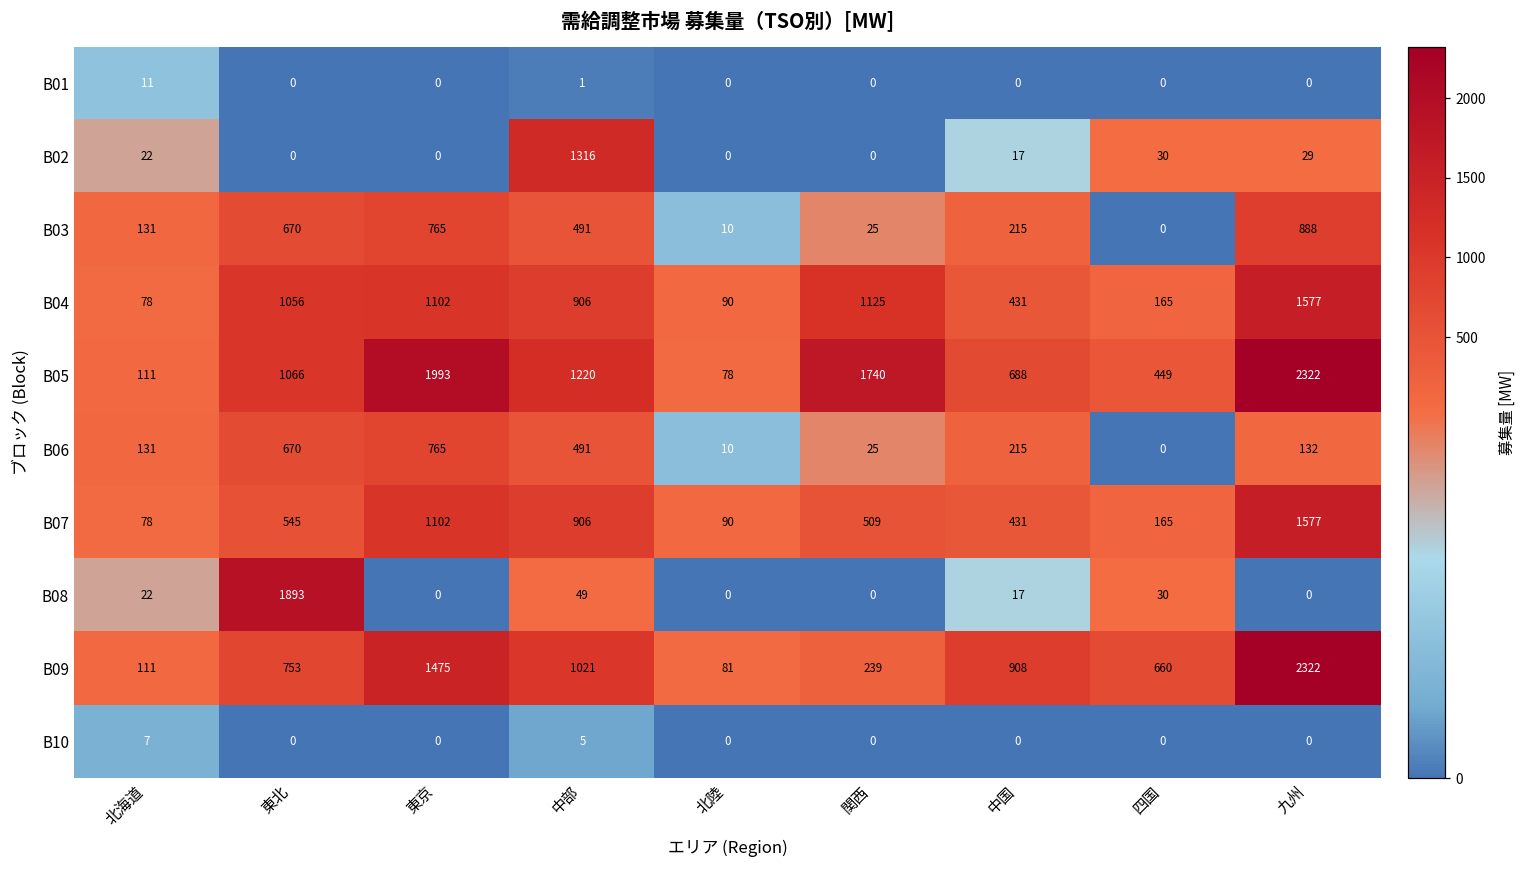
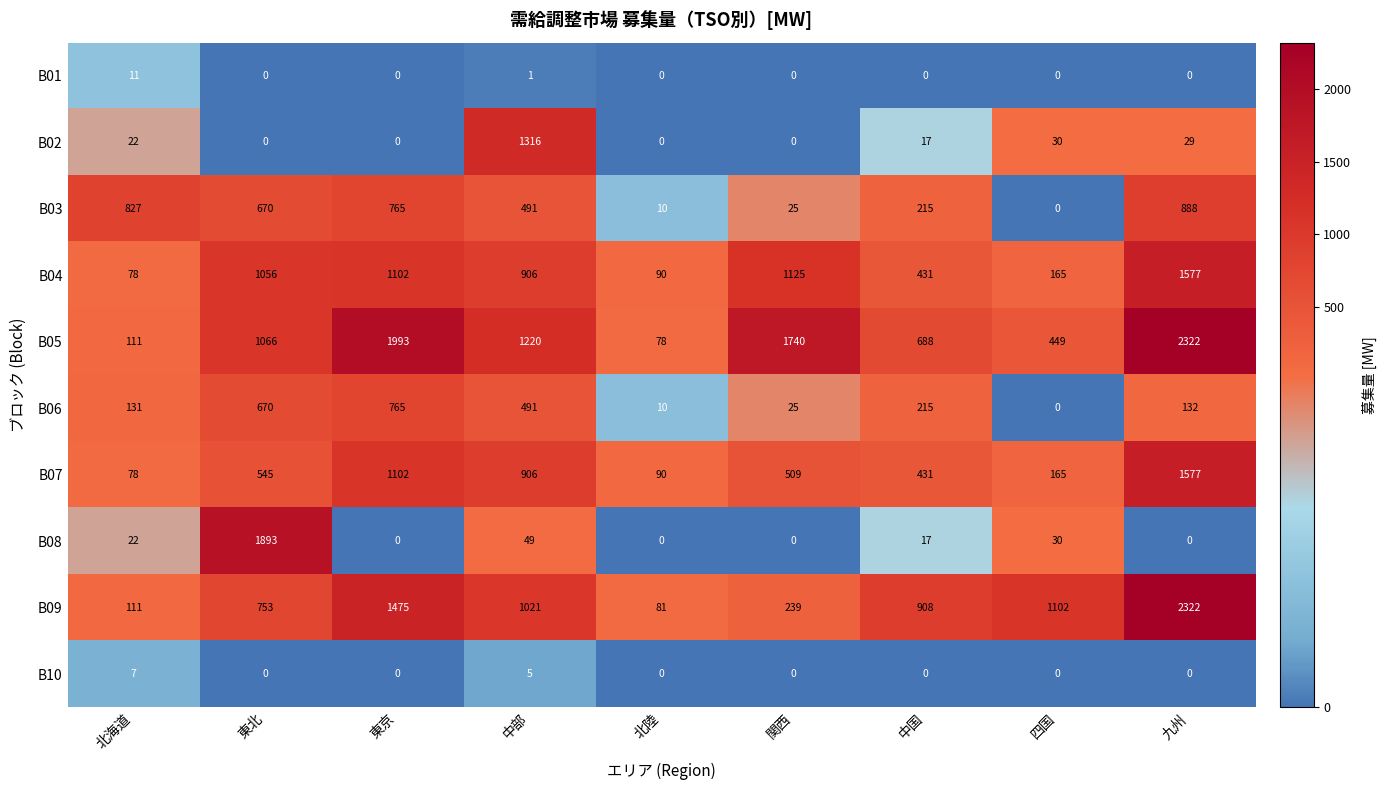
B03, 北海道: 131 -> 827
B09, 四国: 660 -> 1102
